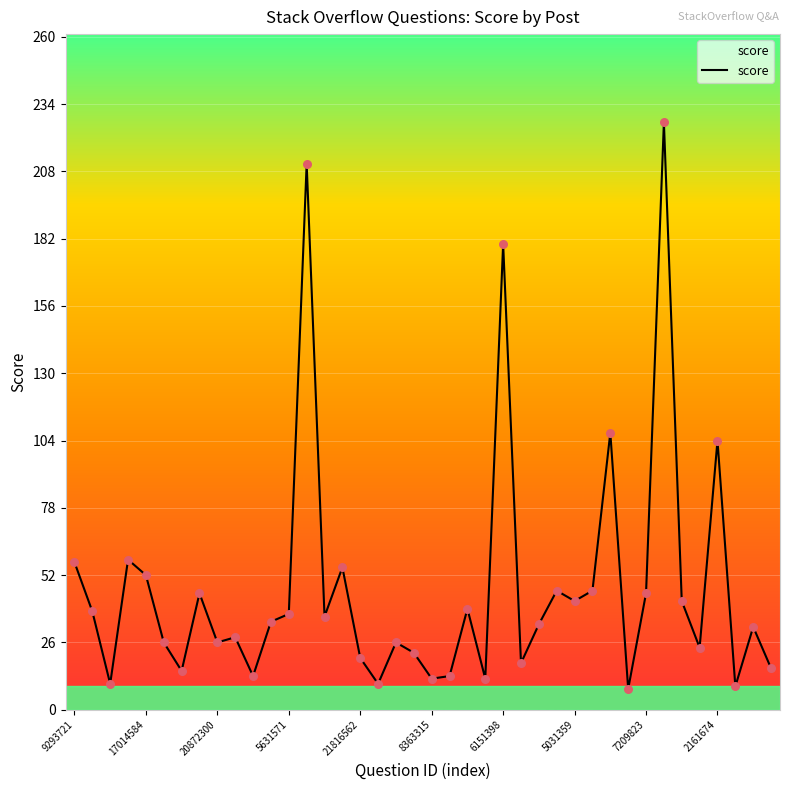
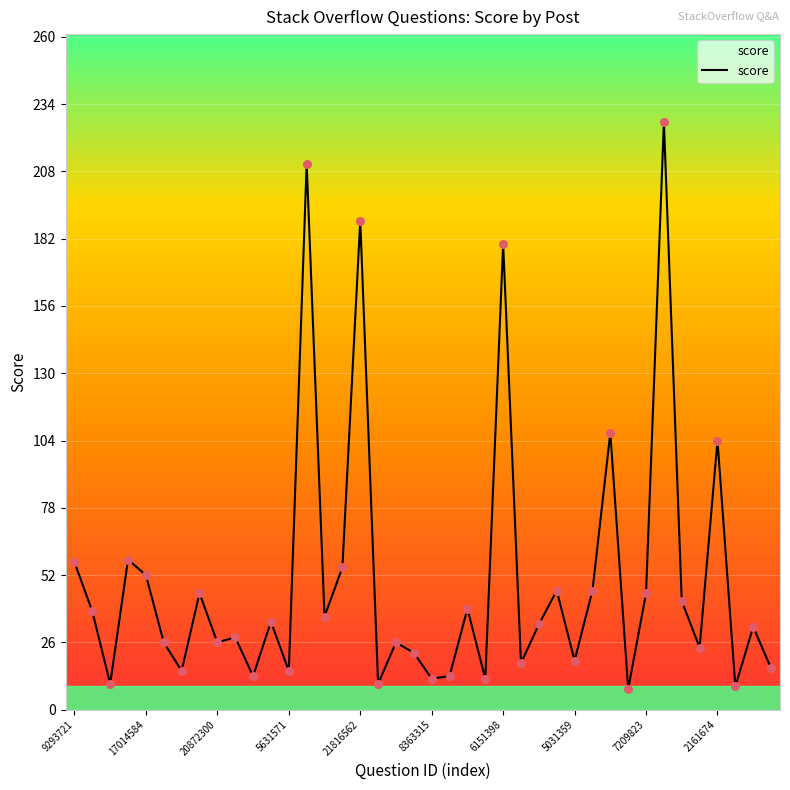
5631571: 37 -> 15
21816562: 20 -> 189
5031359: 42 -> 19
